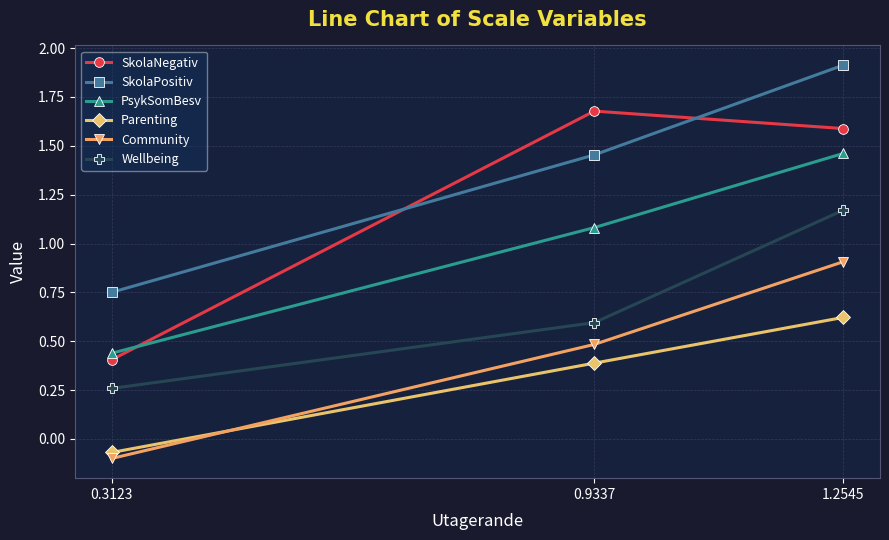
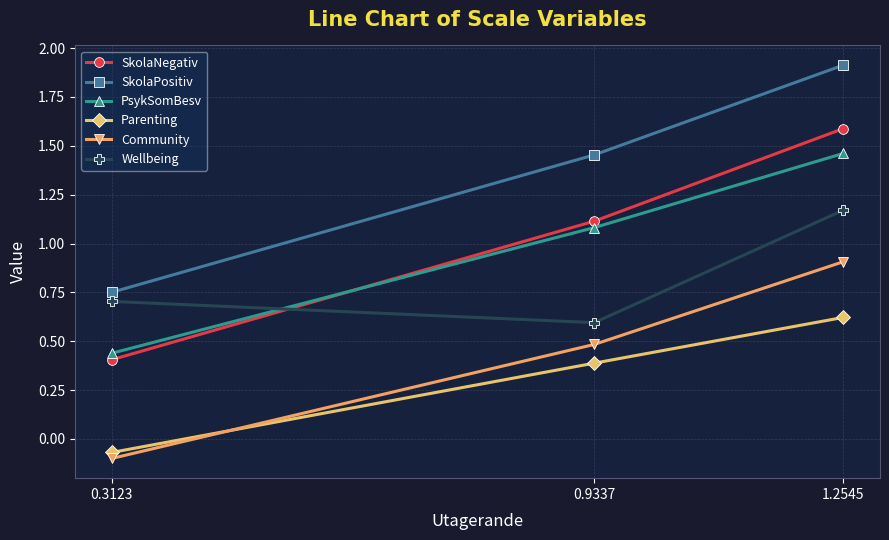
Wellbeing, 0.3123: 0.26 -> 0.70
SkolaNegativ, 0.9337: 1.68 -> 1.11
